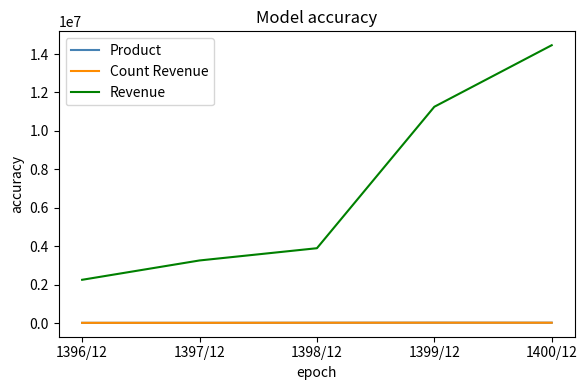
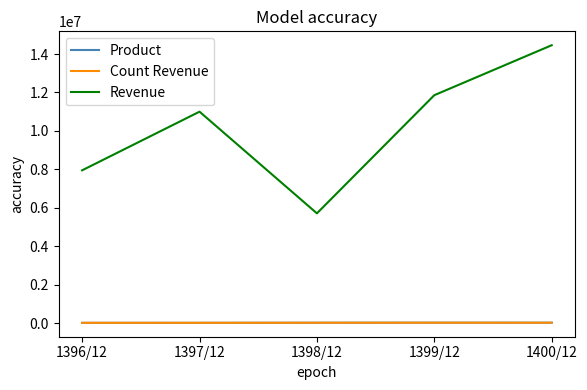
Revenue, 1396/12: 2300000 -> 8000000
Revenue, 1397/12: 3300000 -> 11000000
Revenue, 1398/12: 3900000 -> 5700000
Revenue, 1399/12: 11300000 -> 11900000
